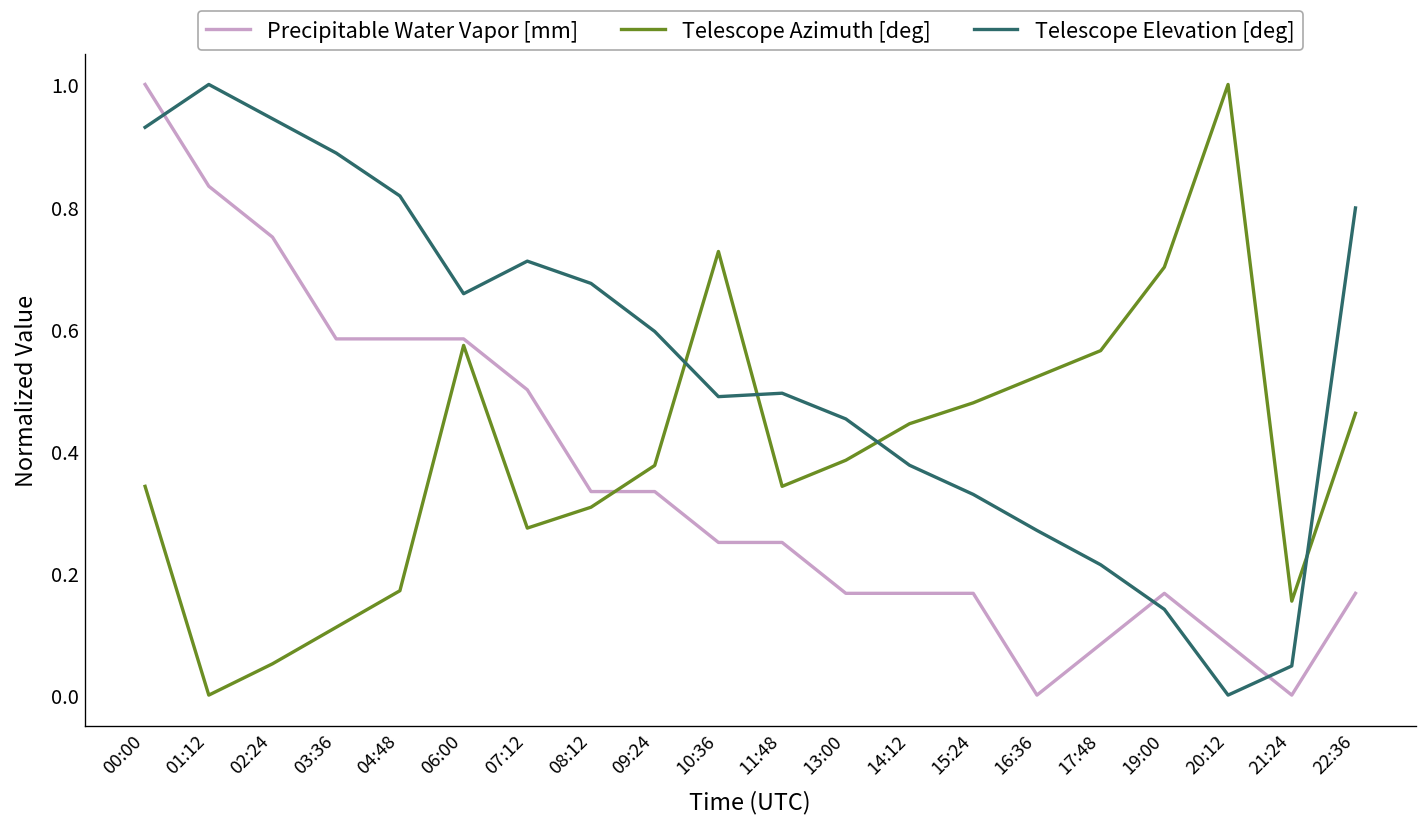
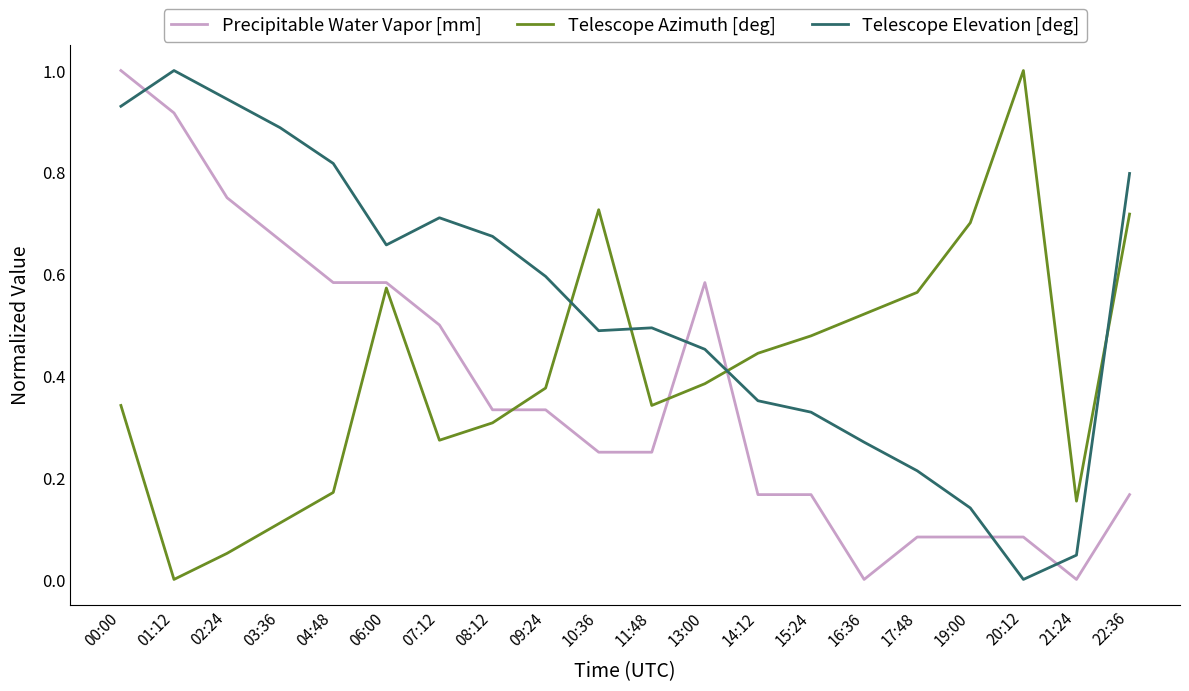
Precipitable Water Vapor [mm], 01:12: 0.83 -> 0.92
Precipitable Water Vapor [mm], 03:36: 0.58 -> 0.67
Precipitable Water Vapor [mm], 13:00: 0.17 -> 0.58
Telescope Elevation [deg], 14:12: 0.38 -> 0.35
Precipitable Water Vapor [mm], 19:00: 0.17 -> 0.08
Telescope Azimuth [deg], 22:36: 0.46 -> 0.72
